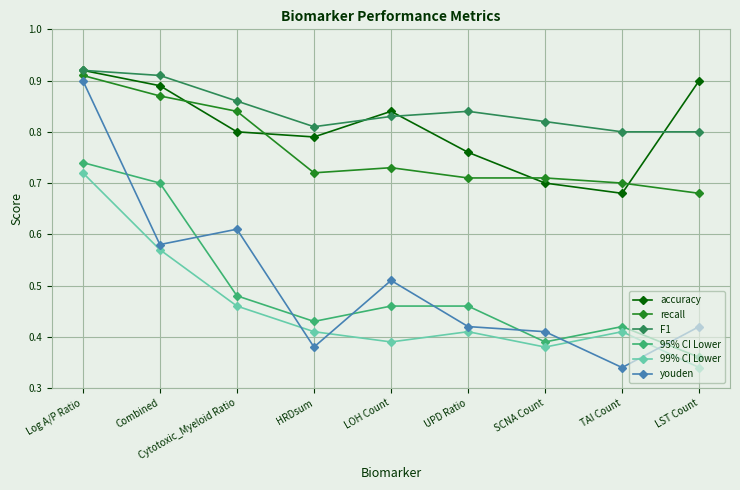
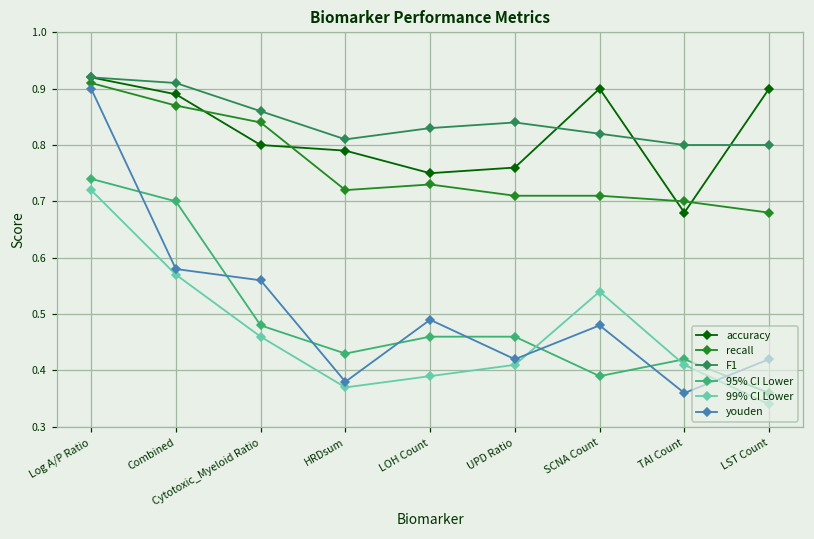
youden, Cytotoxic_Myeloid Ratio: 0.61 -> 0.56
99% CI Lower, HRDsum: 0.41 -> 0.37
accuracy, LOH Count: 0.84 -> 0.75
youden, LOH Count: 0.51 -> 0.49
accuracy, SCNA Count: 0.7 -> 0.9
99% CI Lower, SCNA Count: 0.38 -> 0.54
youden, SCNA Count: 0.41 -> 0.48
youden, TAI Count: 0.34 -> 0.36
